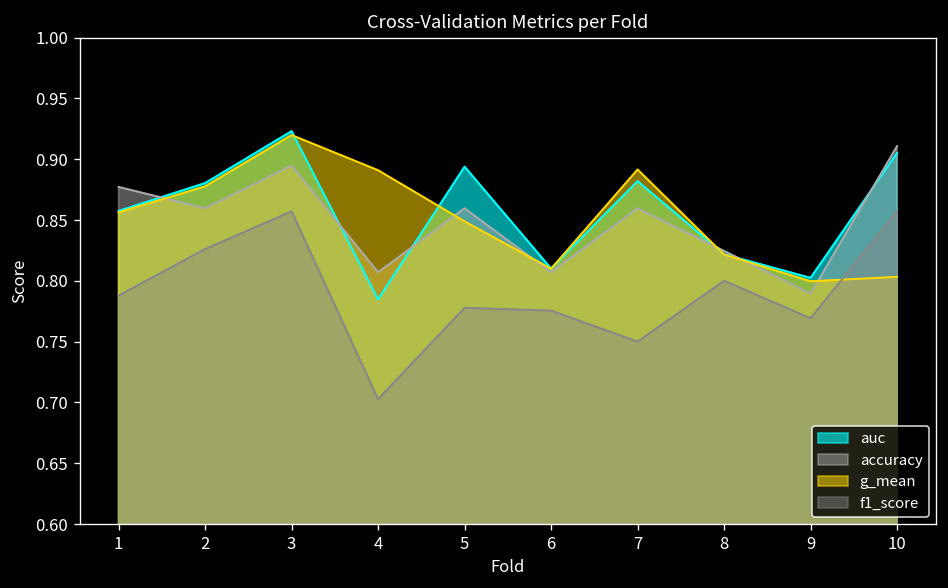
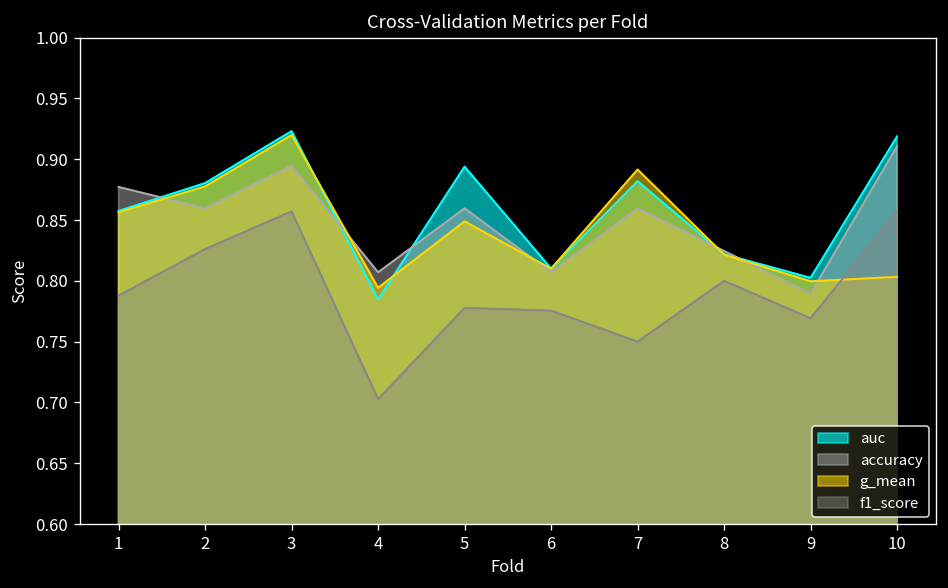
g_mean, 4: 0.891 -> 0.794
auc, 10: 0.905 -> 0.919
